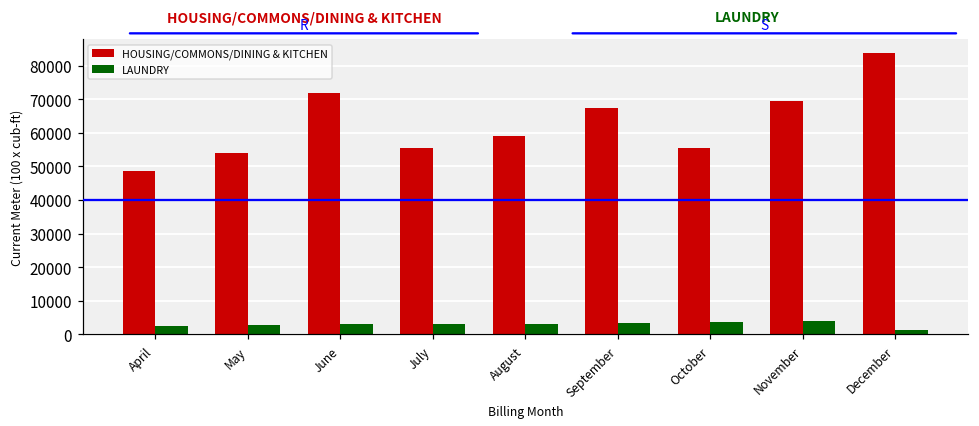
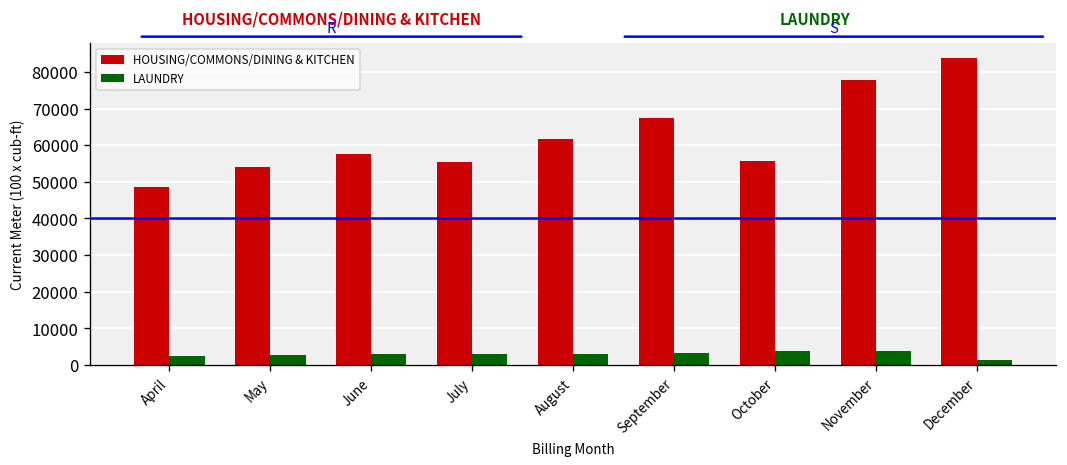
HOUSING/COMMONS/DINING & KITCHEN, June: 72000 -> 58000
HOUSING/COMMONS/DINING & KITCHEN, August: 59000 -> 62000
HOUSING/COMMONS/DINING & KITCHEN, November: 70000 -> 78000
